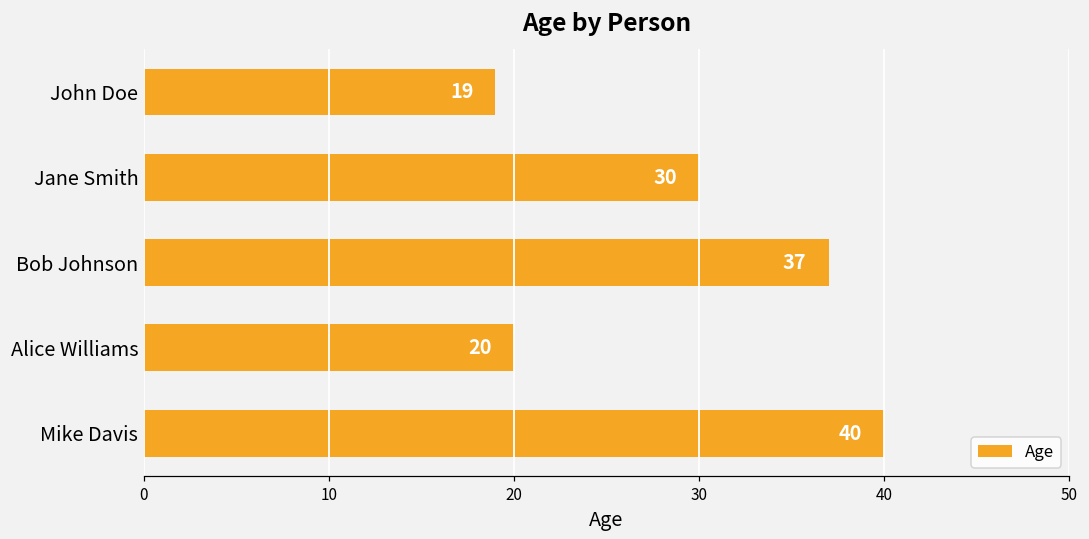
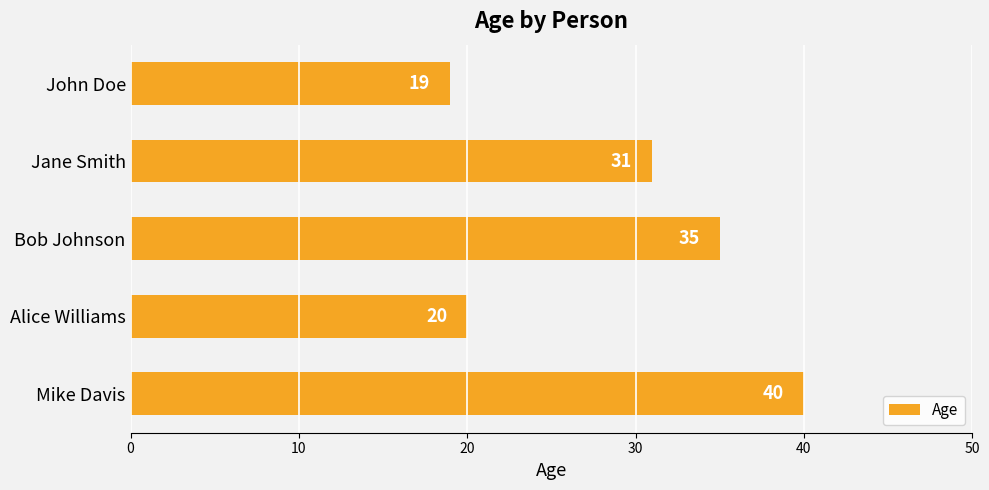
Jane Smith: 30 -> 31
Bob Johnson: 37 -> 35
